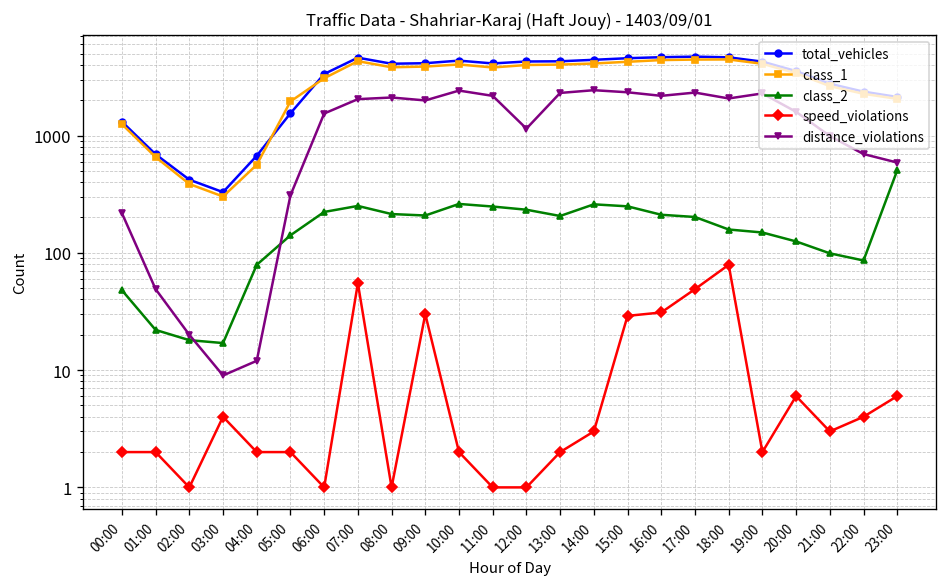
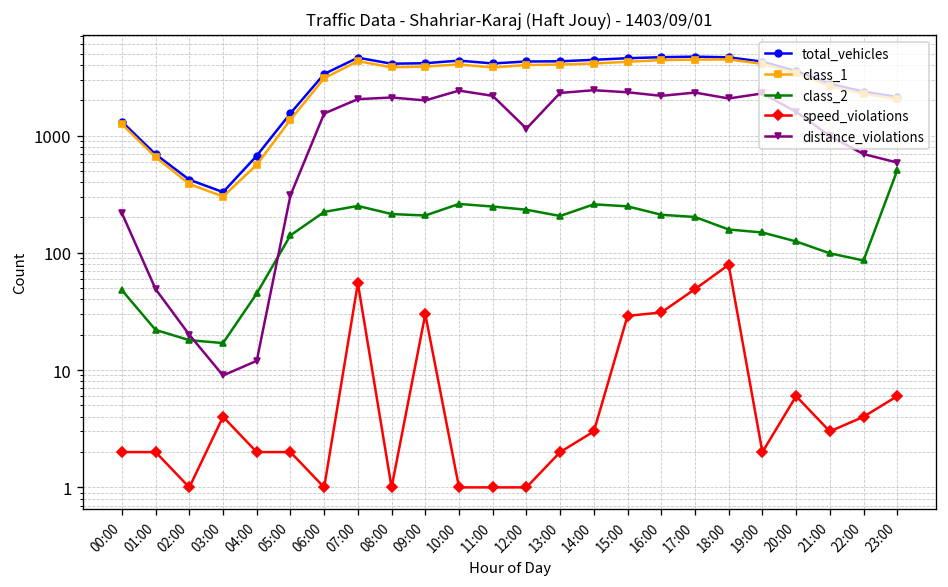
class_2, 04:00: 80 -> 50
class_1, 05:00: 2000 -> 1400
speed_violations, 10:00: 2 -> 1
